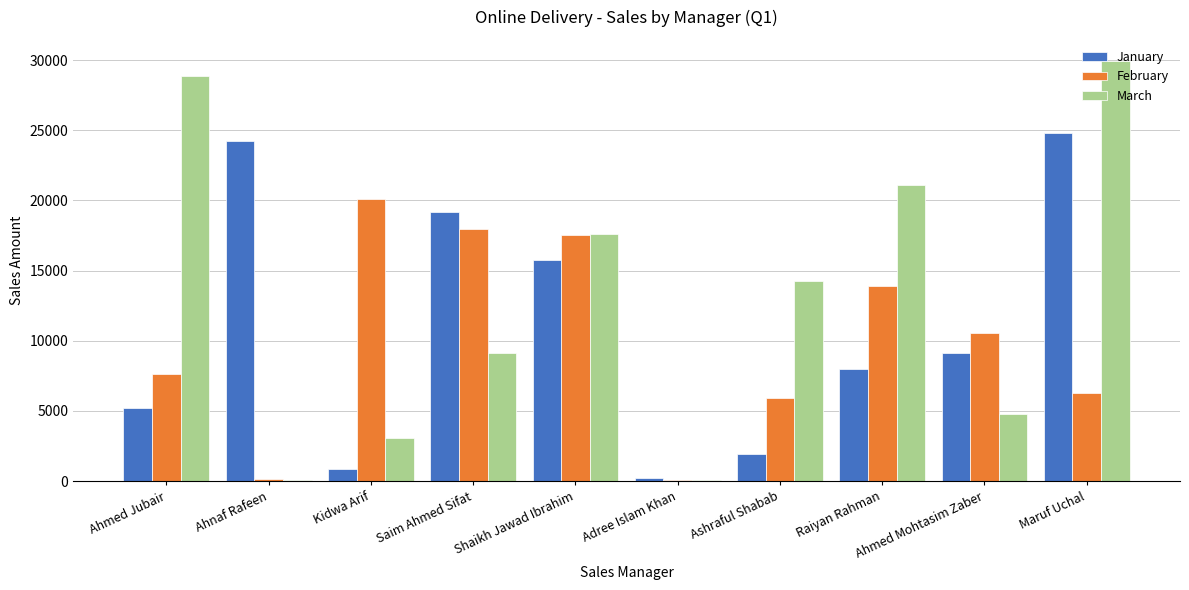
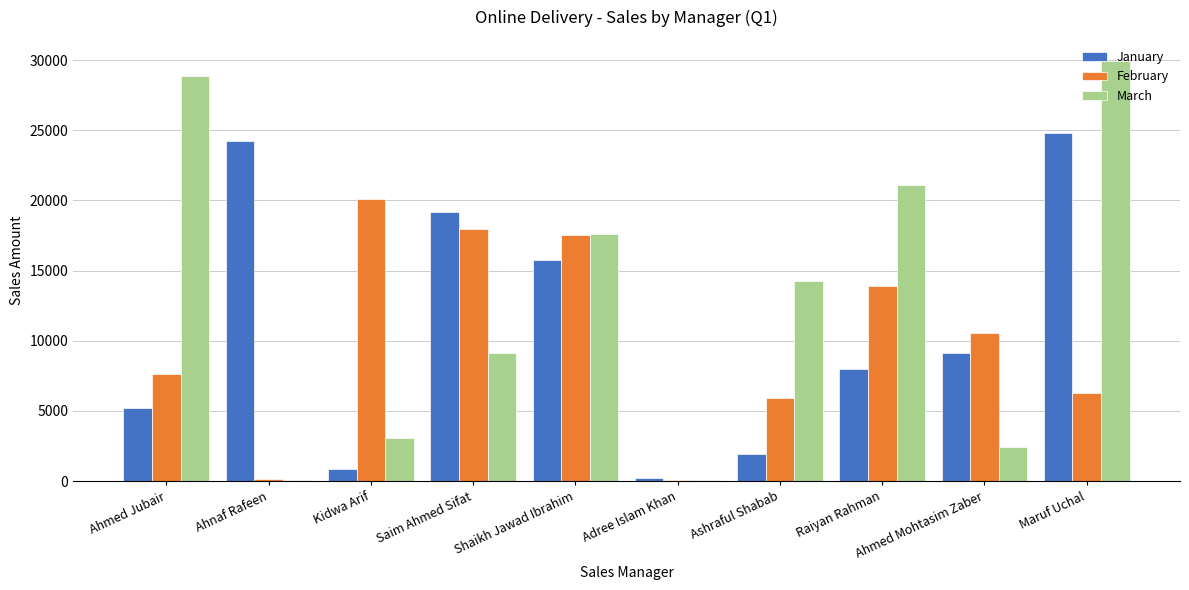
March, Ahmed Mohtasim Zaber: 4800 -> 2400
